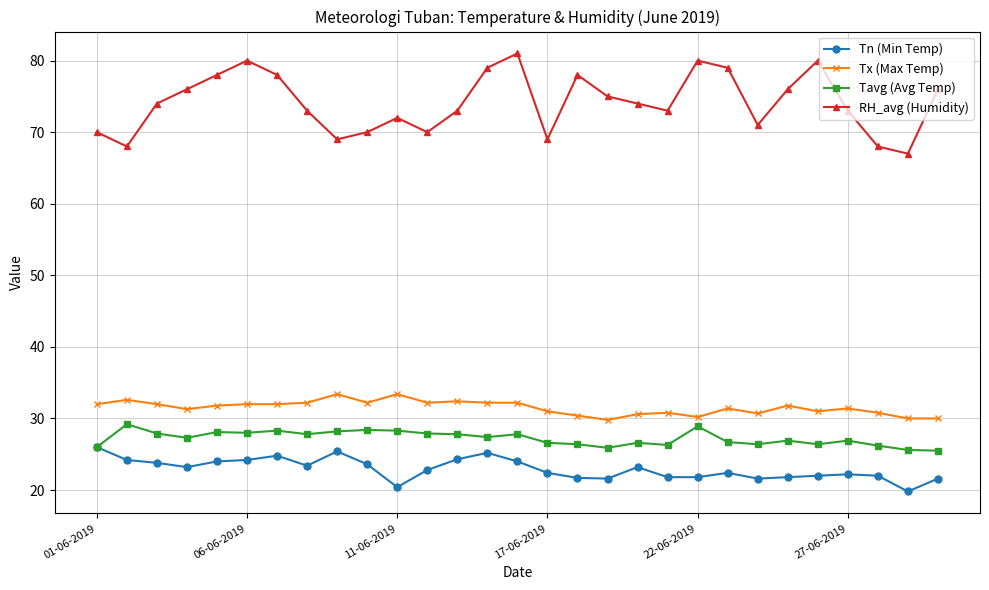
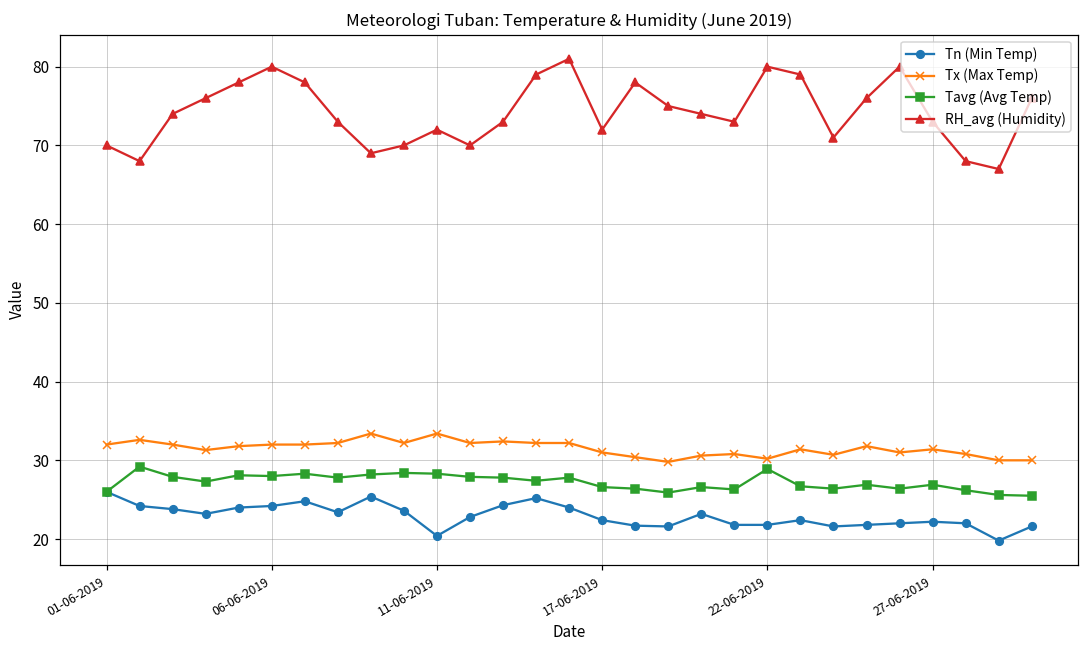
RH_avg (Humidity), 17-06-2019: 69 -> 72
